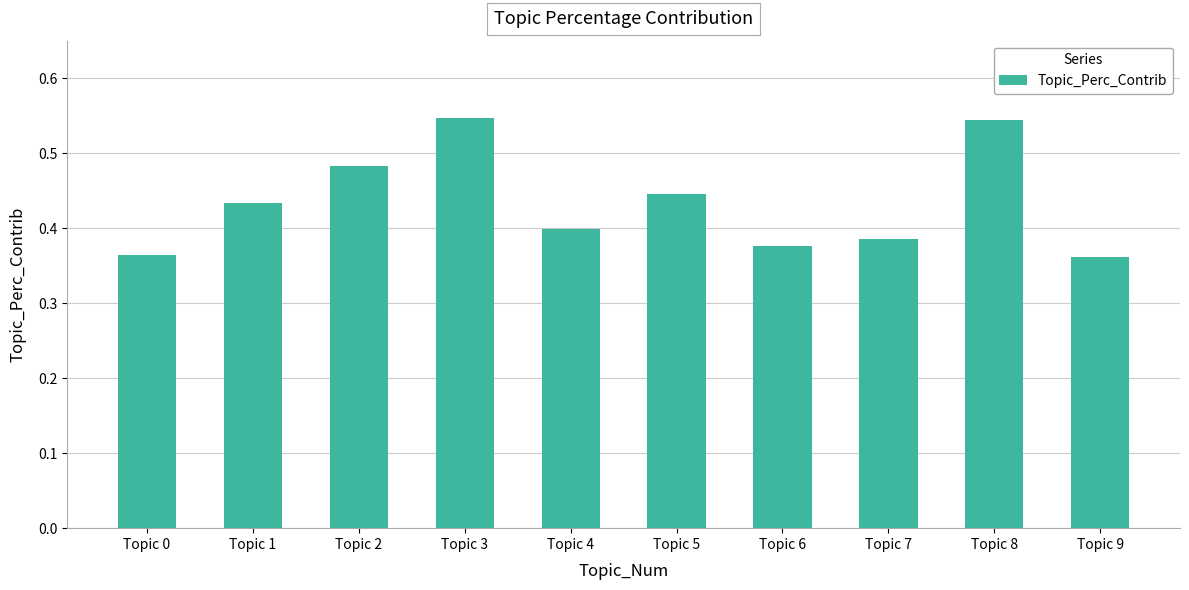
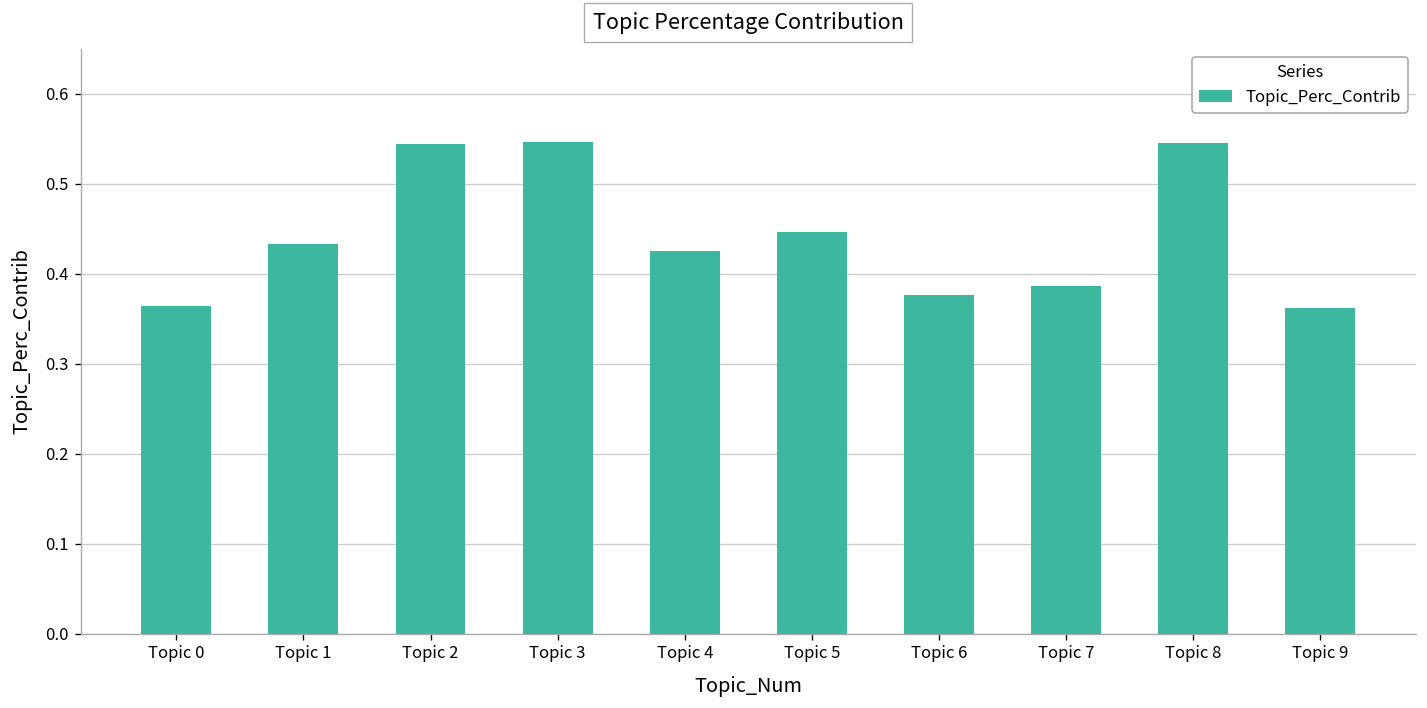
Topic 2: 0.48 -> 0.54
Topic 4: 0.40 -> 0.43
